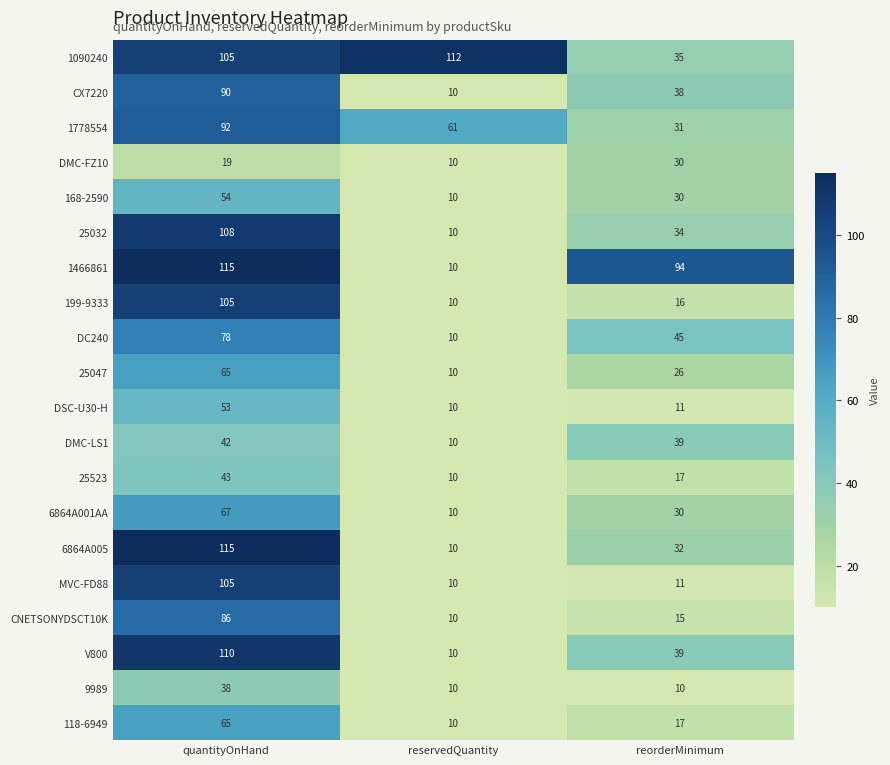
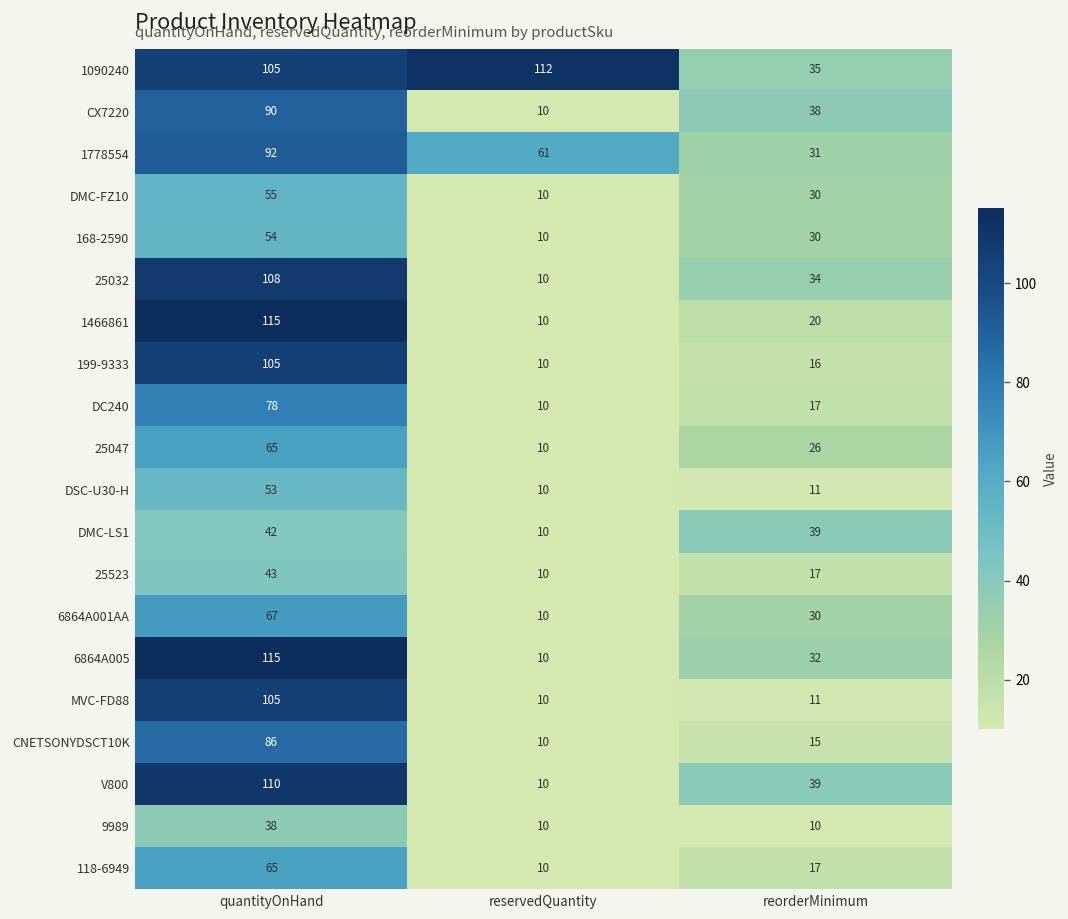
DMC-FZ10, quantityOnHand: 19 -> 55
1466861, reorderMinimum: 94 -> 20
DC240, reorderMinimum: 45 -> 17
